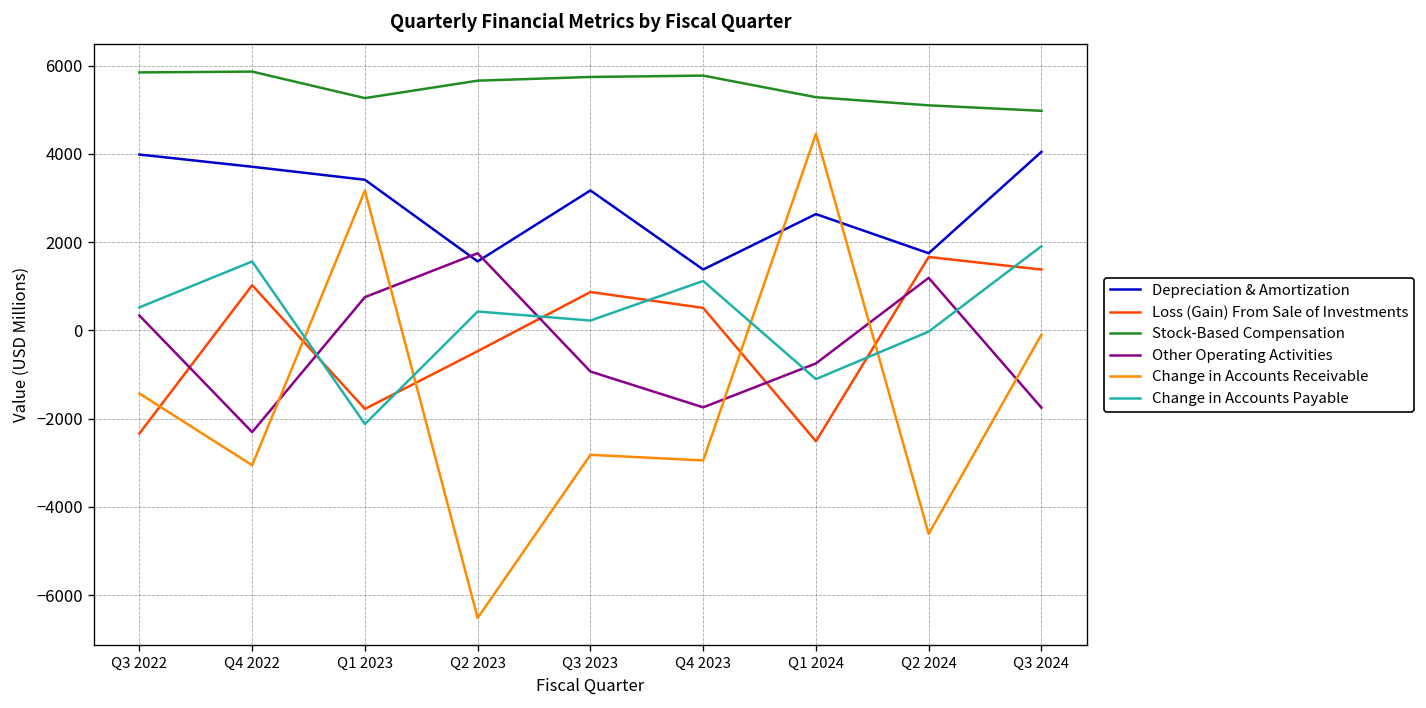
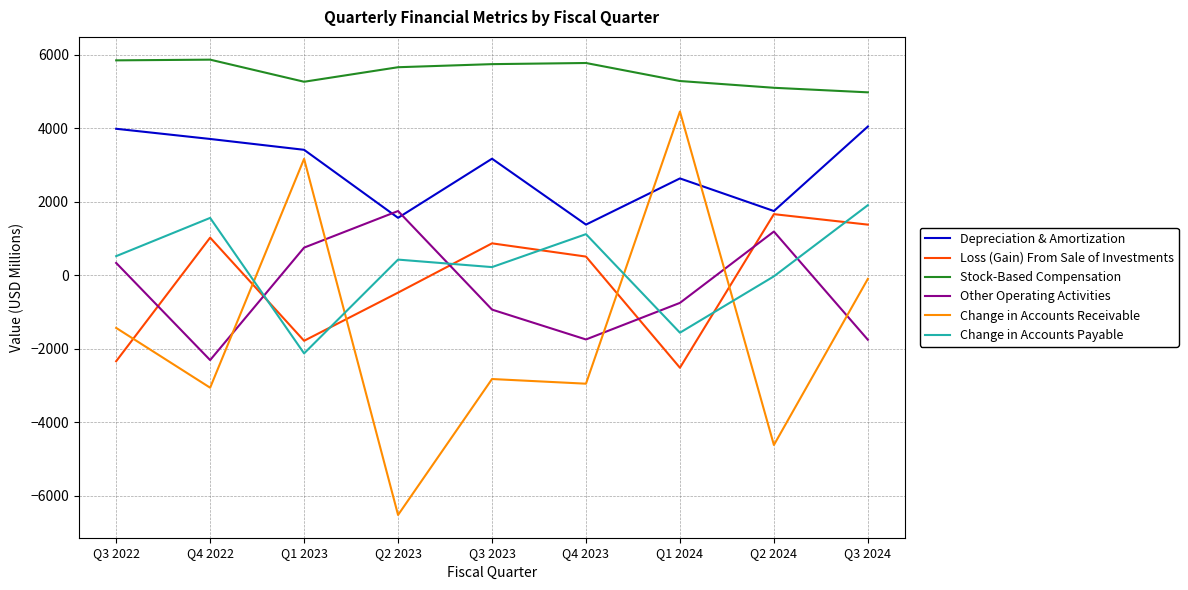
Change in Accounts Payable, Q1 2024: -1100 -> -1600
